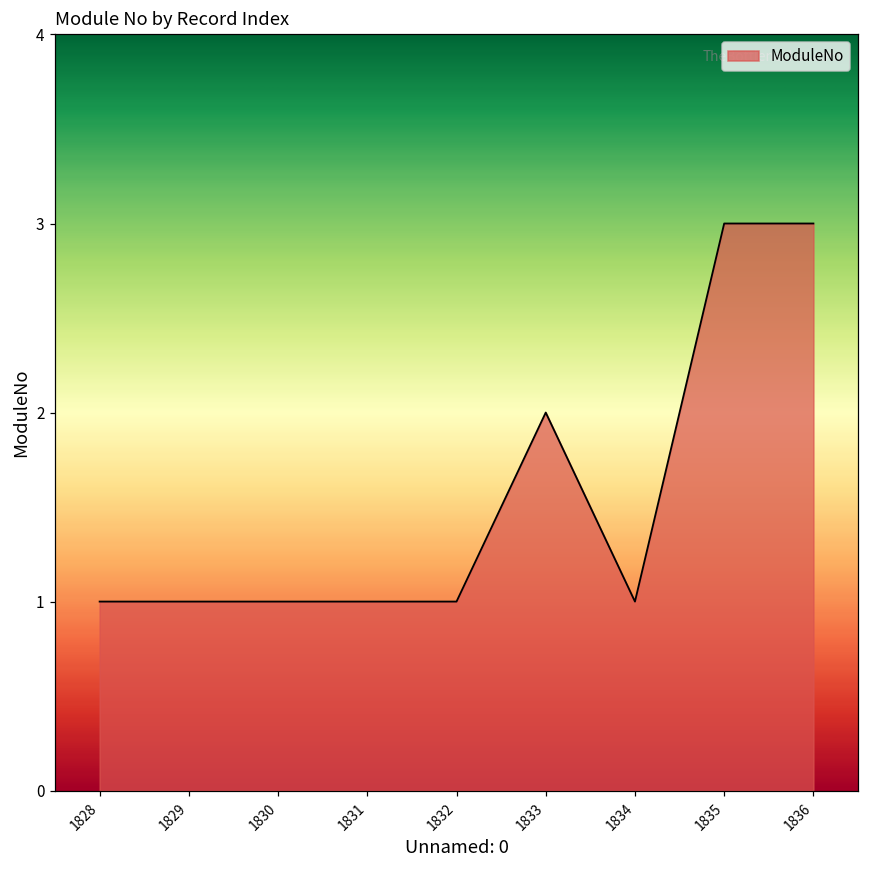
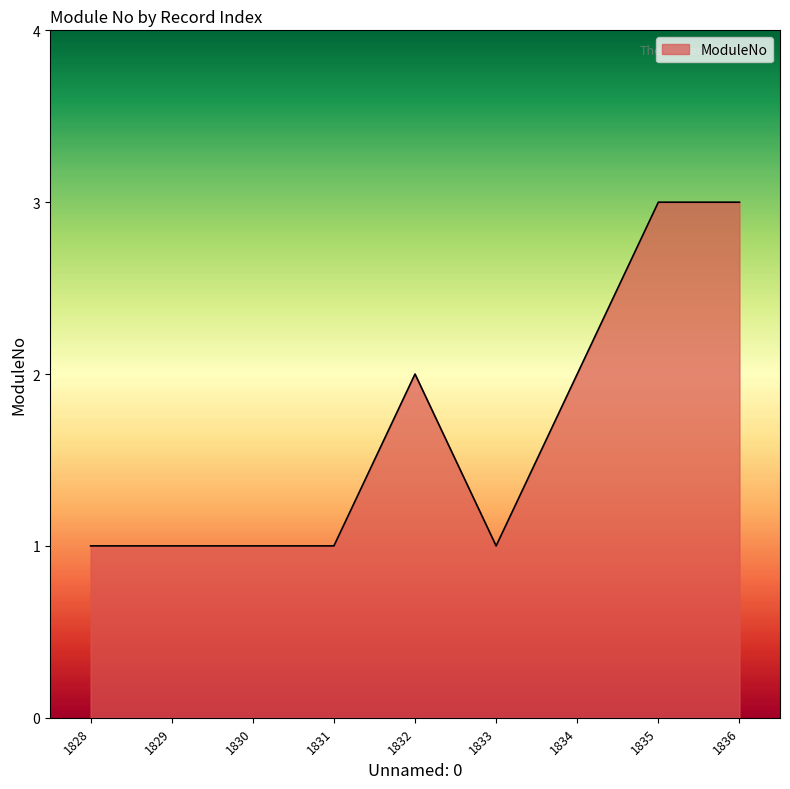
1832: 1 -> 2
1833: 2 -> 1
1834: 1 -> 2
